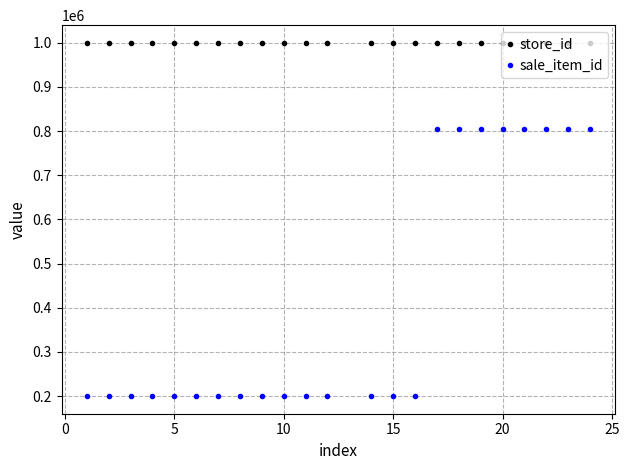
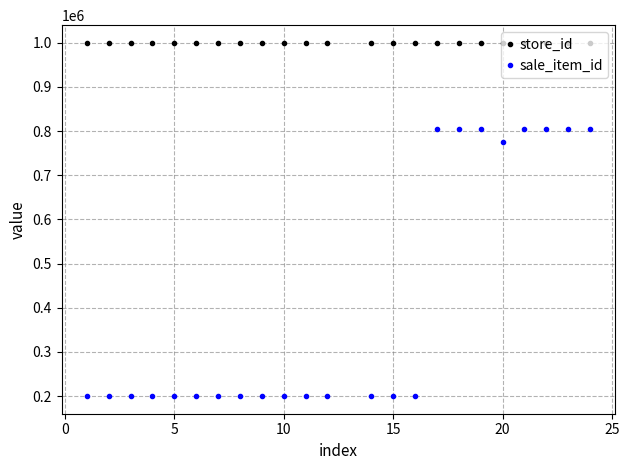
sale_item_id, 20: 800000 -> 780000
